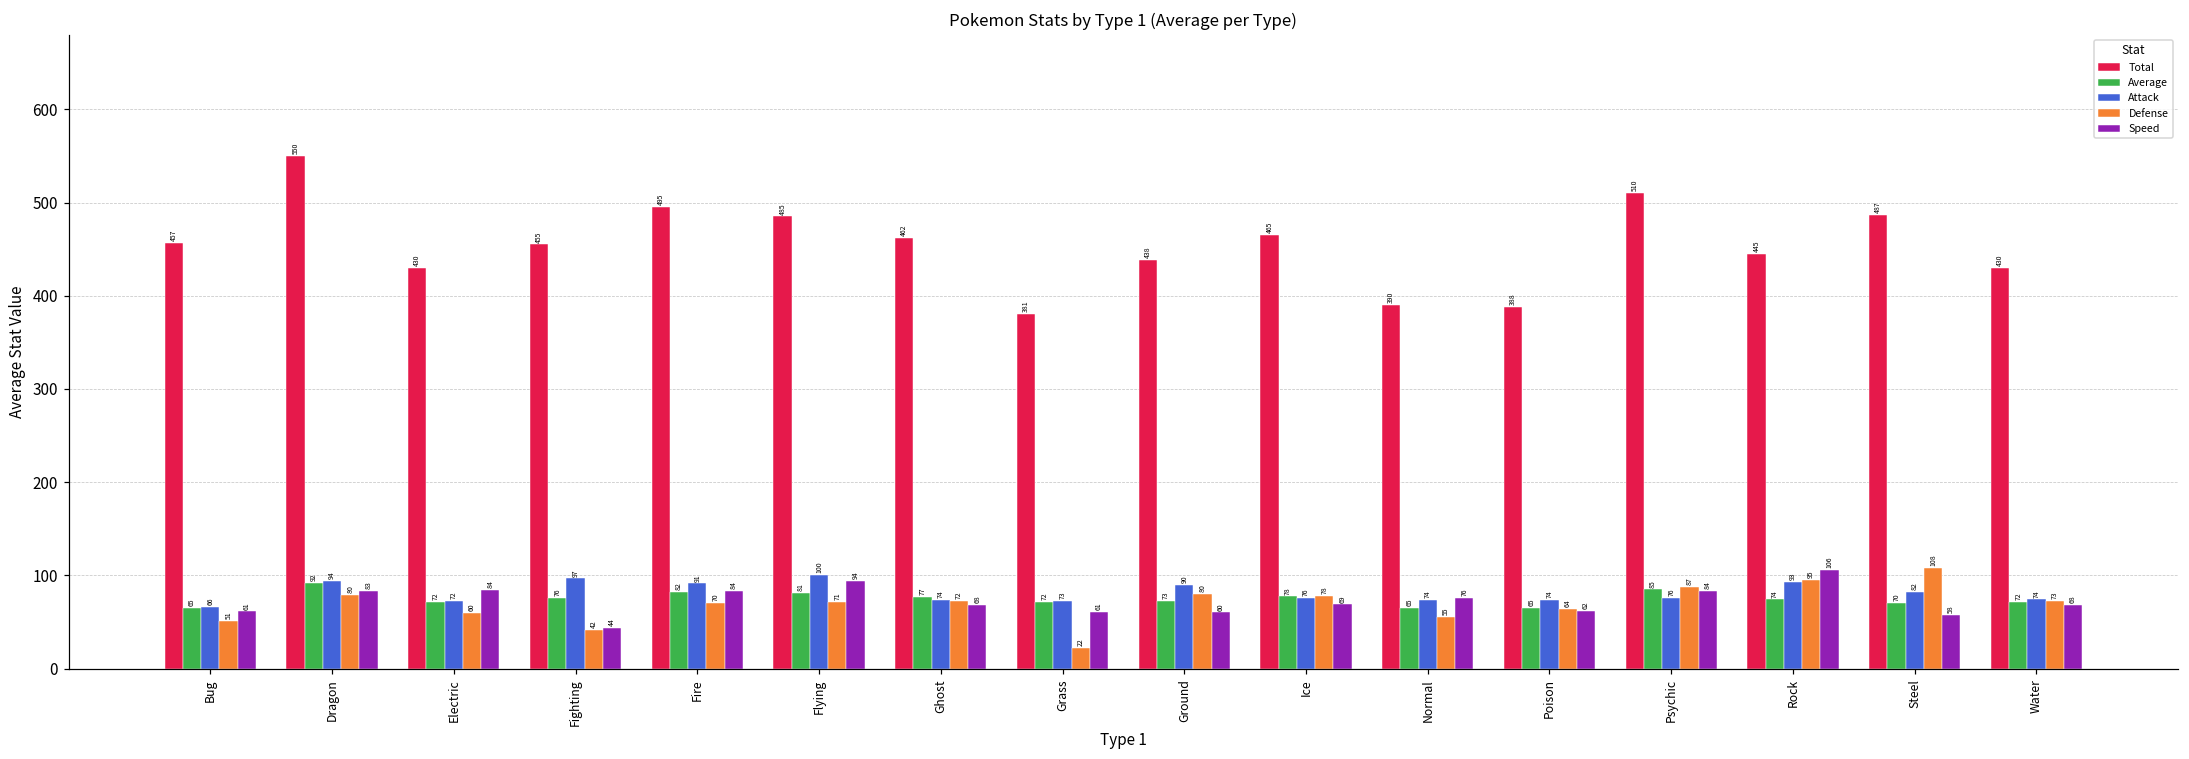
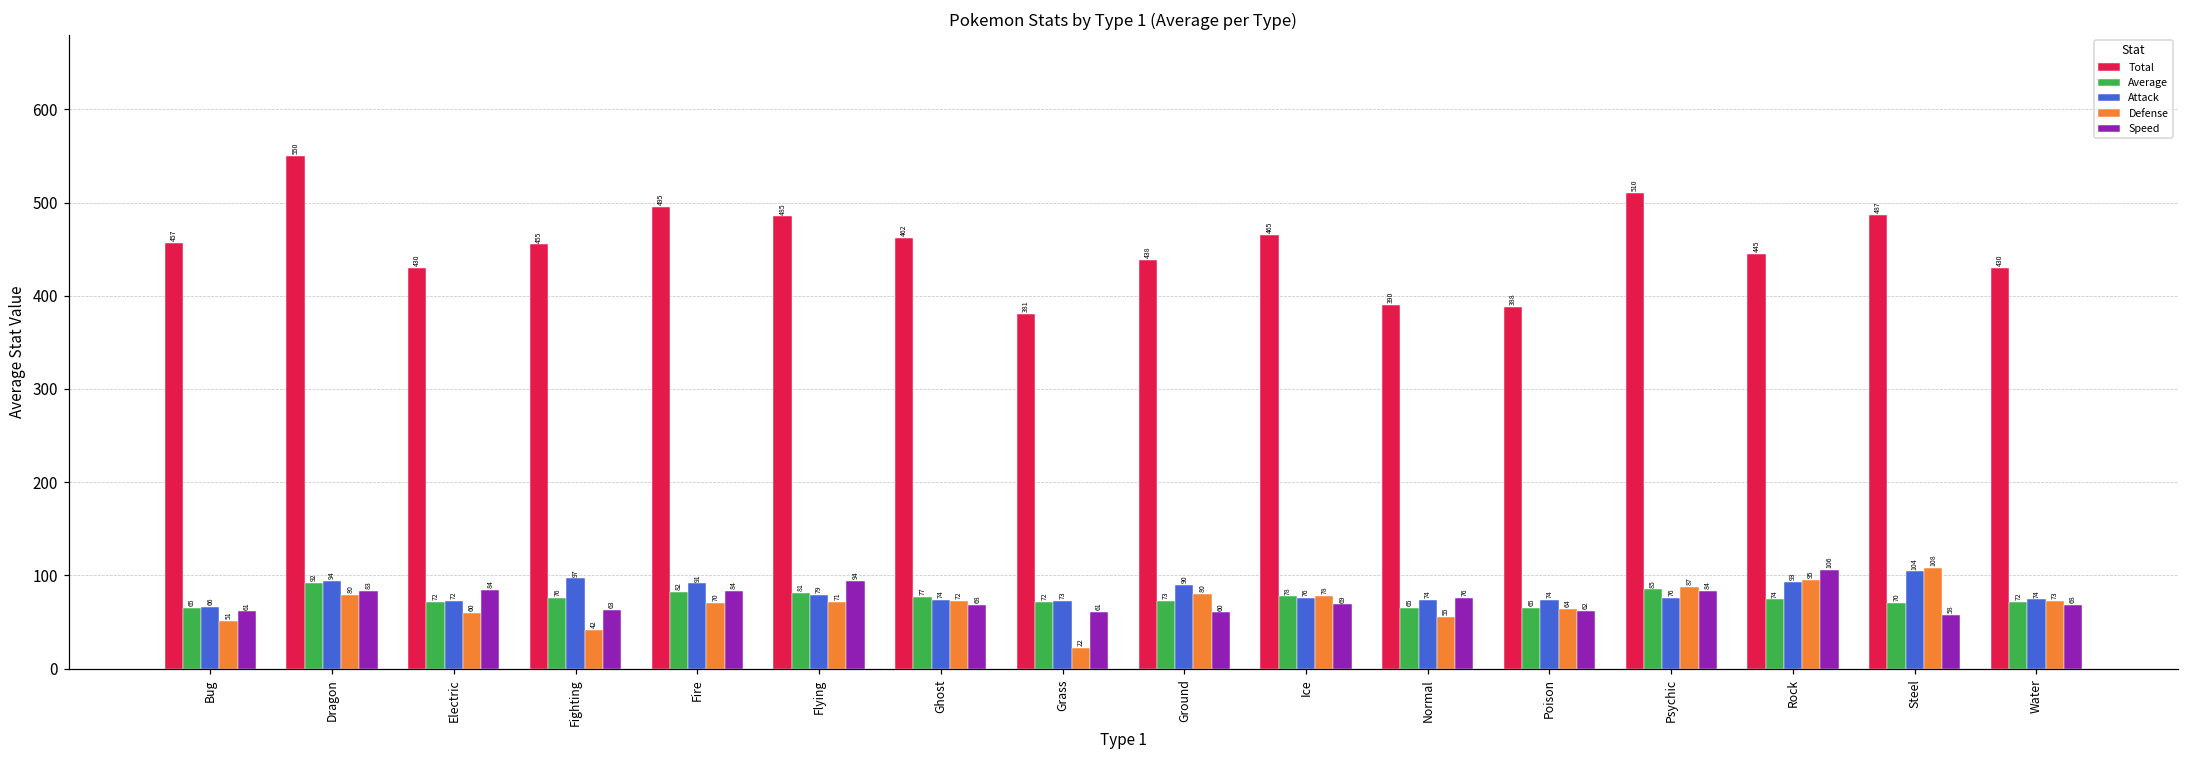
Speed, Fighting: 44 -> 63
Attack, Flying: 100 -> 79
Attack, Steel: 82 -> 104
